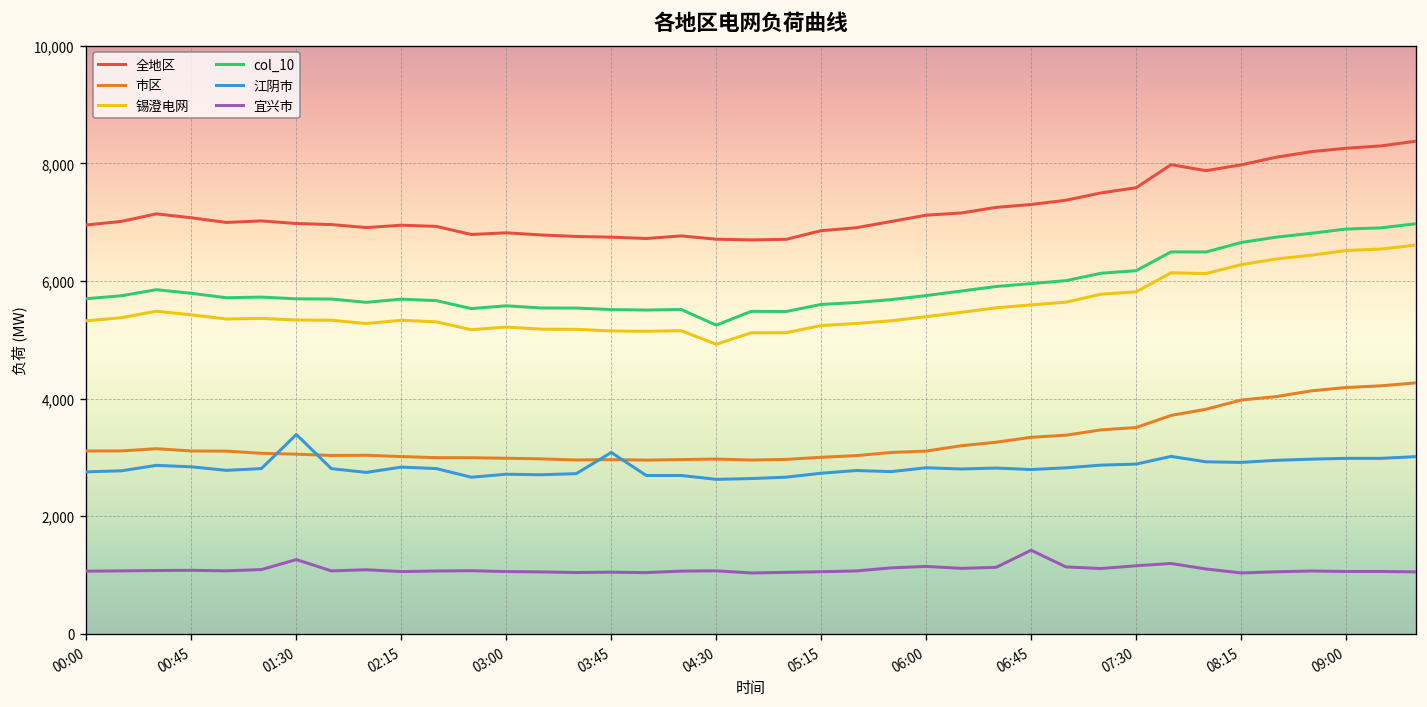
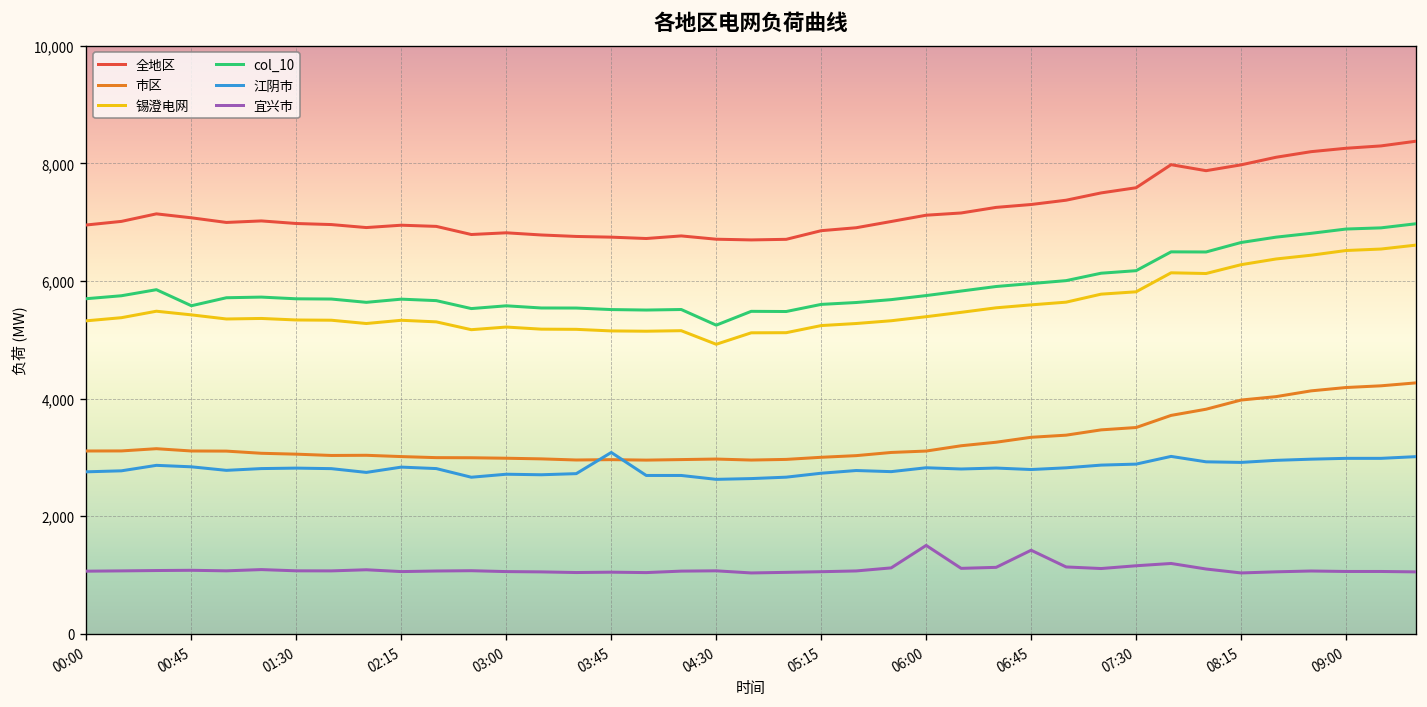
col_10, 00:45: 5,800 -> 5,600
江阴市, 01:30: 3,400 -> 2,800
宜兴市, 01:30: 1,300 -> 1,100
宜兴市, 06:00: 1,100 -> 1,500
